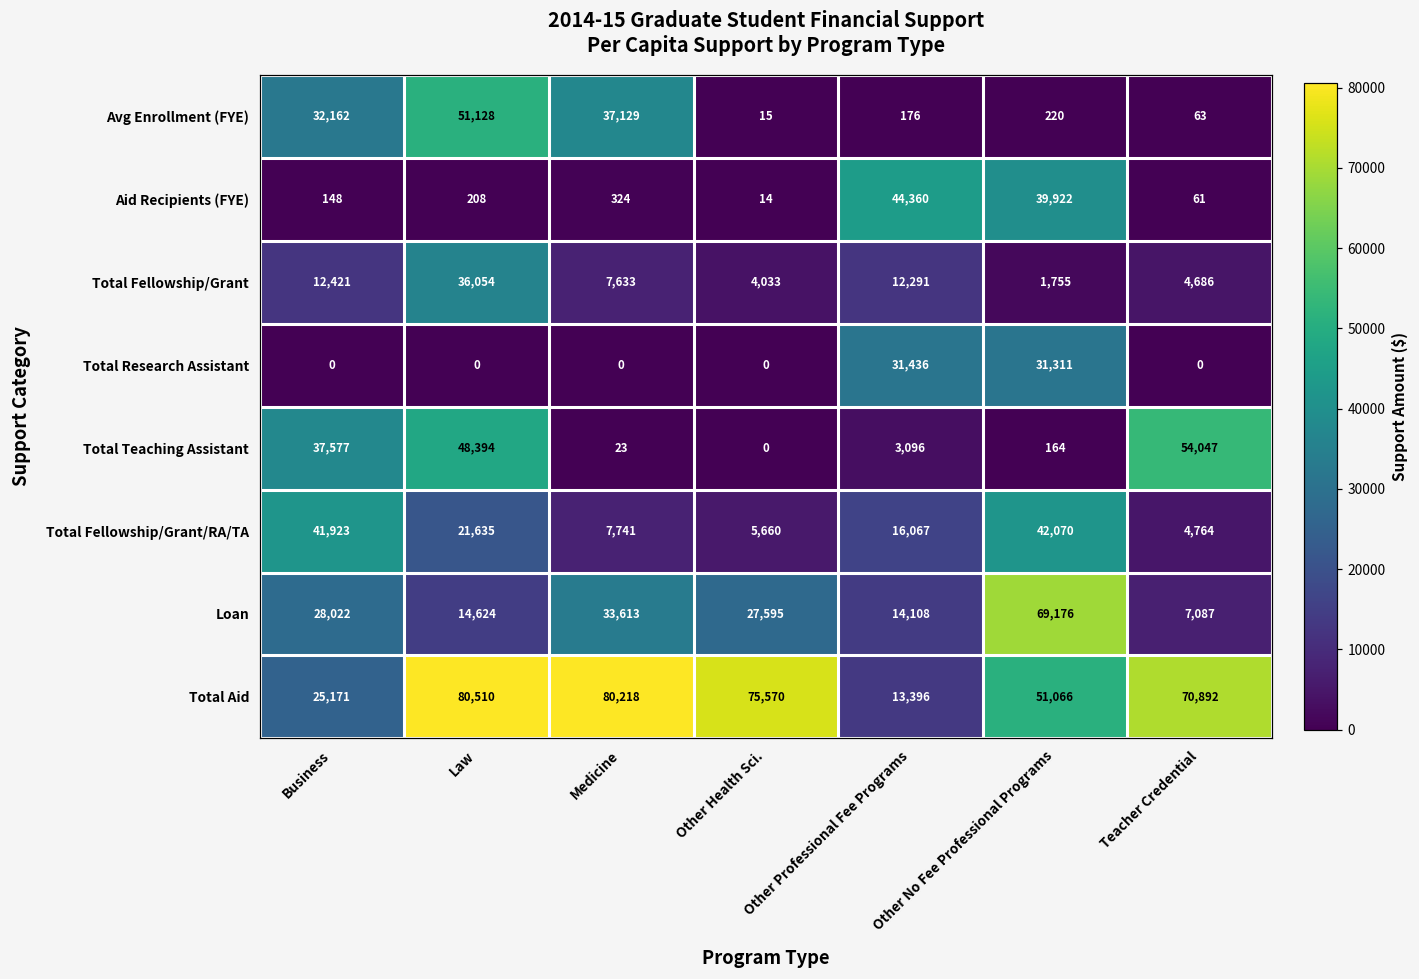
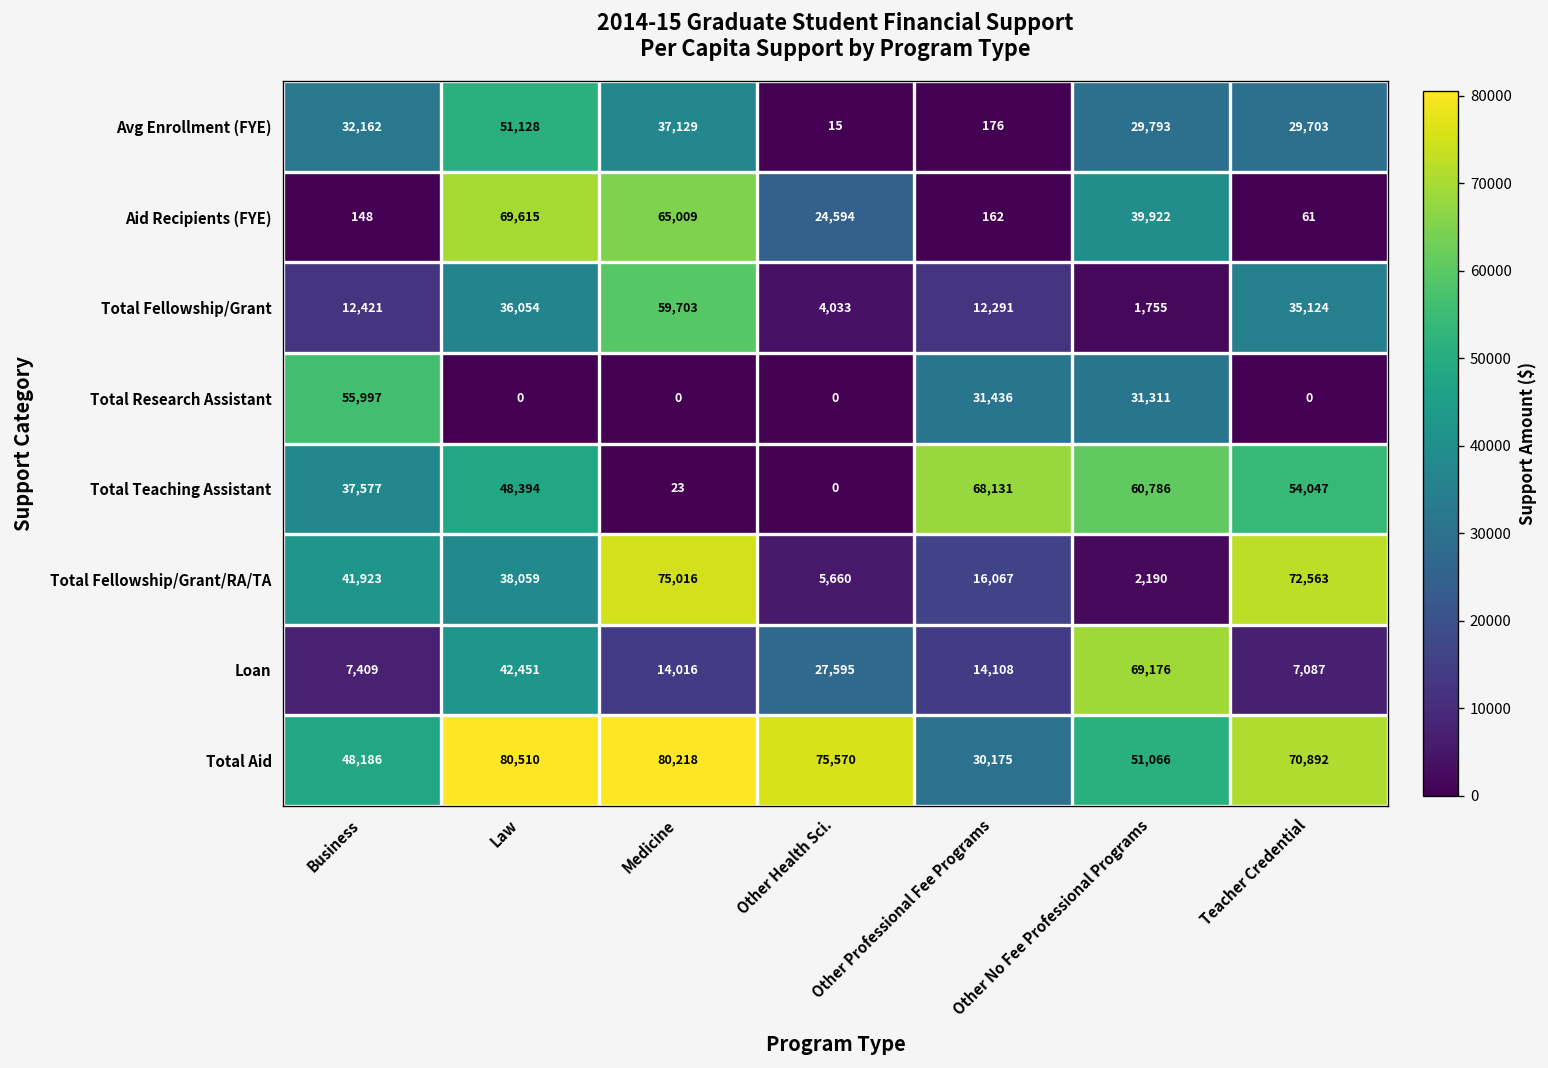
Avg Enrollment (FYE), Other No Fee Professional Programs: 220 -> 29,793
Avg Enrollment (FYE), Teacher Credential: 63 -> 29,703
Aid Recipients (FYE), Law: 208 -> 69,615
Aid Recipients (FYE), Medicine: 324 -> 65,009
Aid Recipients (FYE), Other Health Sci.: 14 -> 24,594
Aid Recipients (FYE), Other Professional Fee Programs: 44,360 -> 162
Total Fellowship/Grant, Medicine: 7,633 -> 59,703
Total Fellowship/Grant, Teacher Credential: 4,686 -> 35,124
Total Research Assistant, Business: 0 -> 55,997
Total Teaching Assistant, Other Professional Fee Programs: 3,096 -> 68,131
Total Teaching Assistant, Other No Fee Professional Programs: 164 -> 60,786
Total Fellowship/Grant/RA/TA, Law: 21,635 -> 38,059
Total Fellowship/Grant/RA/TA, Medicine: 7,741 -> 75,016
Total Fellowship/Grant/RA/TA, Other No Fee Professional Programs: 42,070 -> 2,190
Total Fellowship/Grant/RA/TA, Teacher Credential: 4,764 -> 72,563
Loan, Business: 28,022 -> 7,409
Loan, Law: 14,624 -> 42,451
Loan, Medicine: 33,613 -> 14,016
Total Aid, Business: 25,171 -> 48,186
Total Aid, Other Professional Fee Programs: 13,396 -> 30,175
